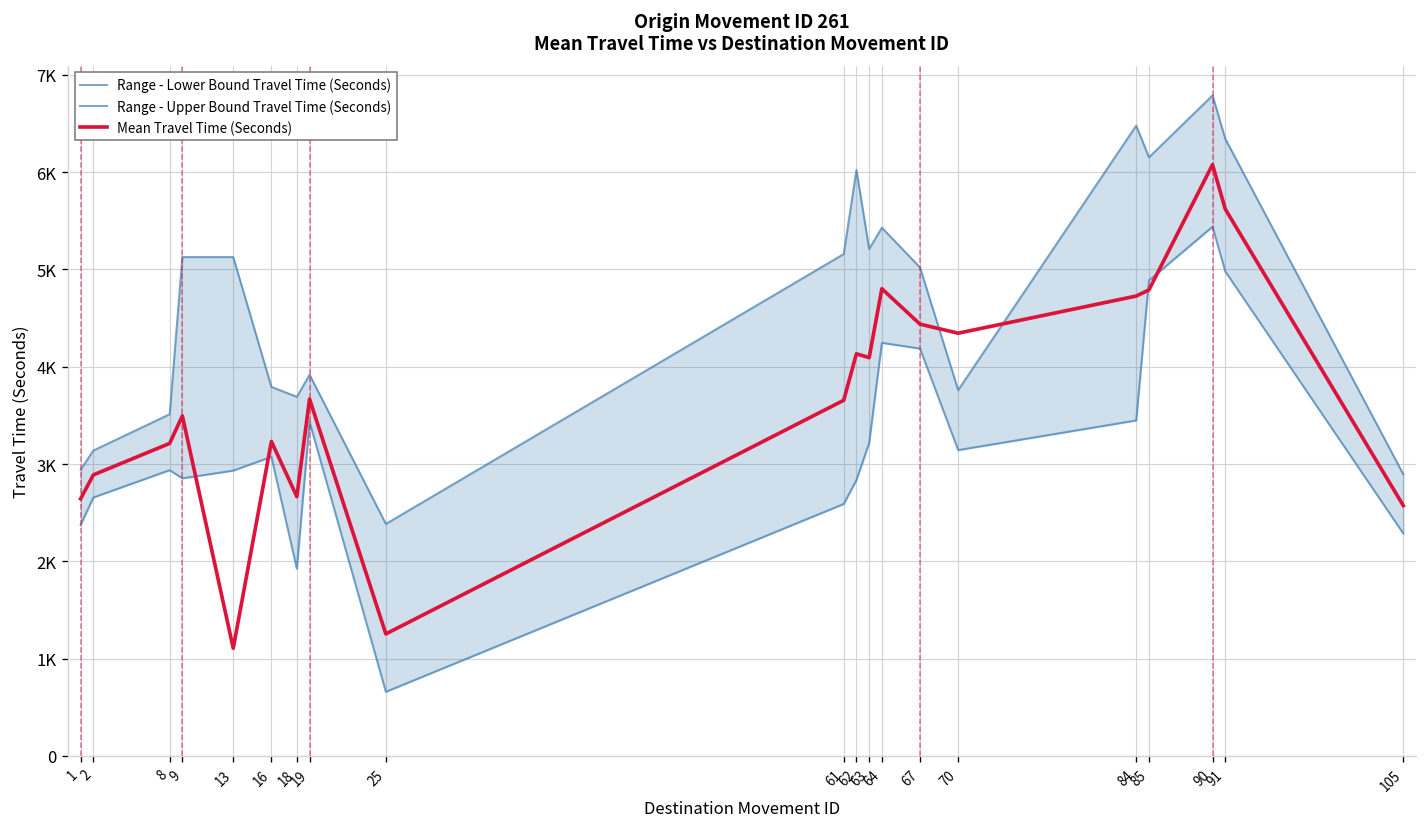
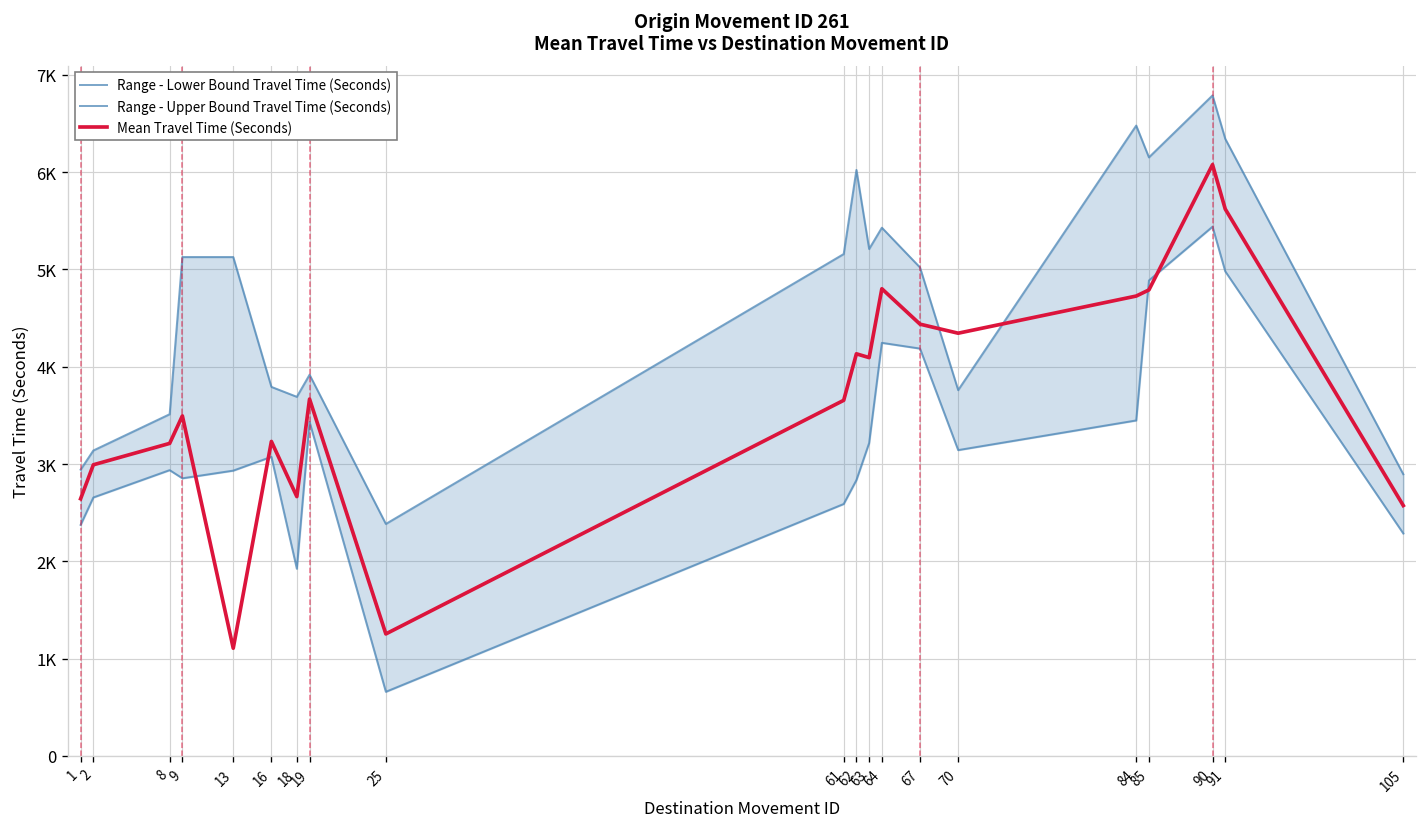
Mean Travel Time (Seconds), 2: 2900 -> 3000
